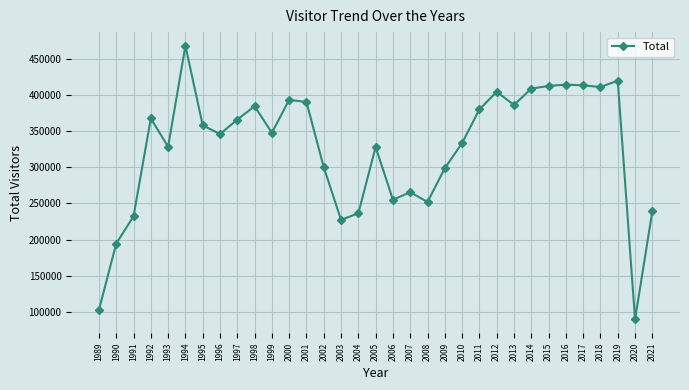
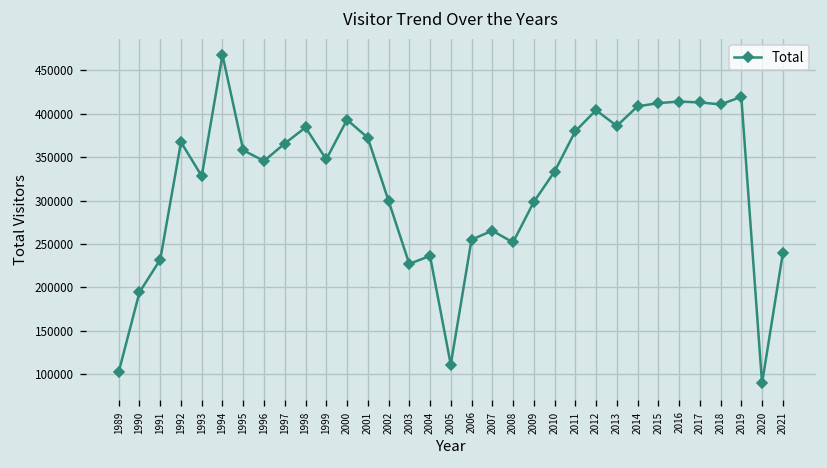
2001: 390000 -> 370000
2005: 330000 -> 110000
